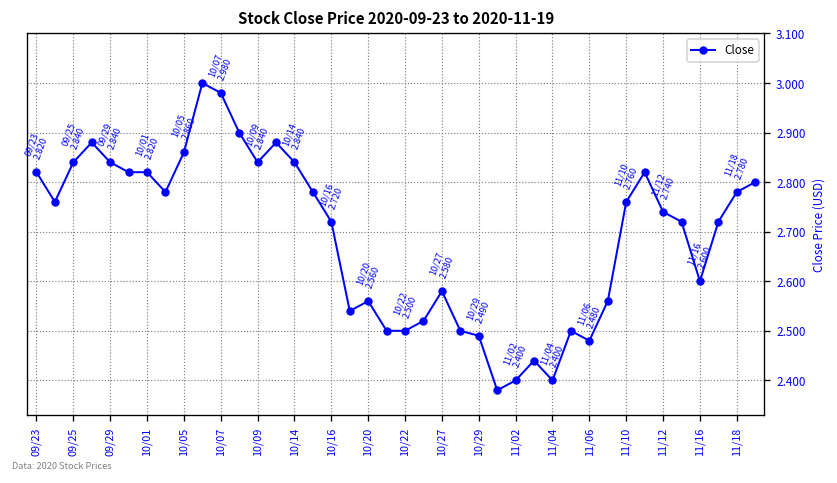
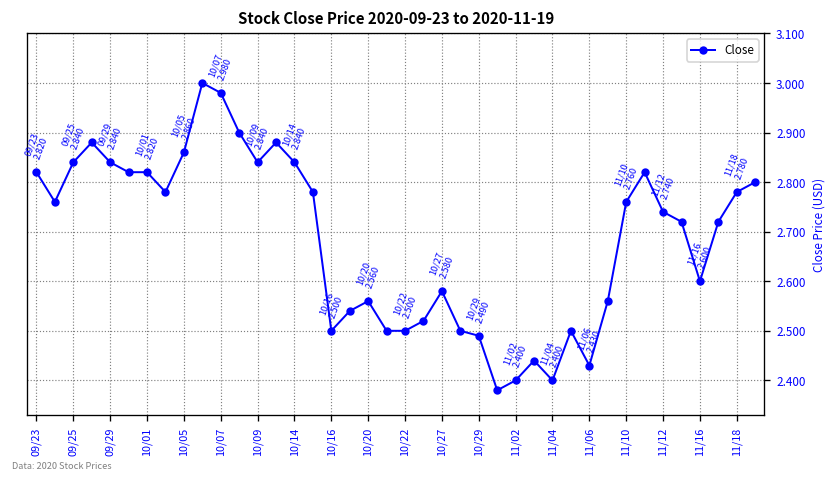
10/16: 2.720 -> 2.500
11/06: 2.480 -> 2.430
